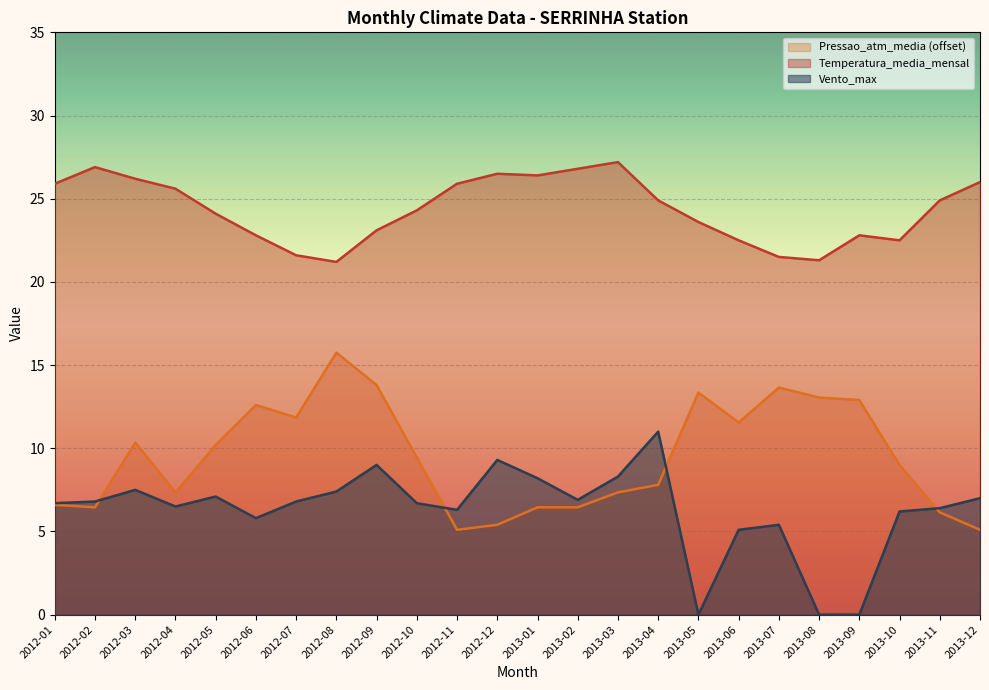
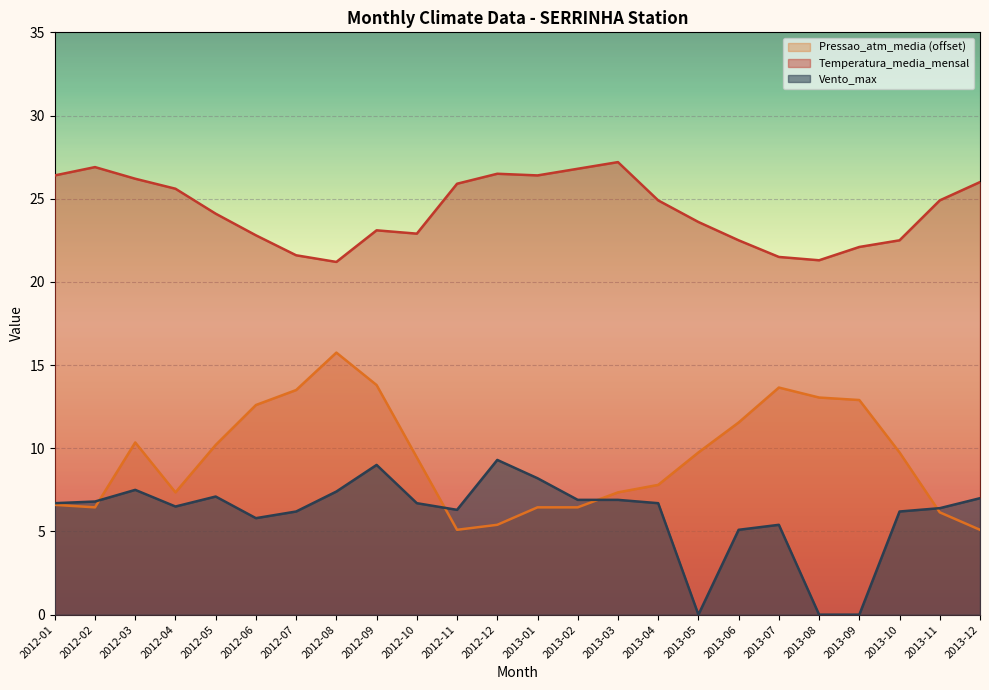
Temperatura_media_mensal, 2012-01: 25.9 -> 26.4
Pressao_atm_media (offset), 2012-07: 11.8 -> 13.5
Vento_max, 2012-07: 6.8 -> 6.2
Temperatura_media_mensal, 2012-10: 24.3 -> 22.9
Vento_max, 2013-03: 8.3 -> 6.9
Vento_max, 2013-04: 11.0 -> 6.7
Pressao_atm_media (offset), 2013-05: 13.3 -> 9.8
Temperatura_media_mensal, 2013-09: 22.8 -> 22.1
Pressao_atm_media (offset), 2013-10: 9.0 -> 9.8
